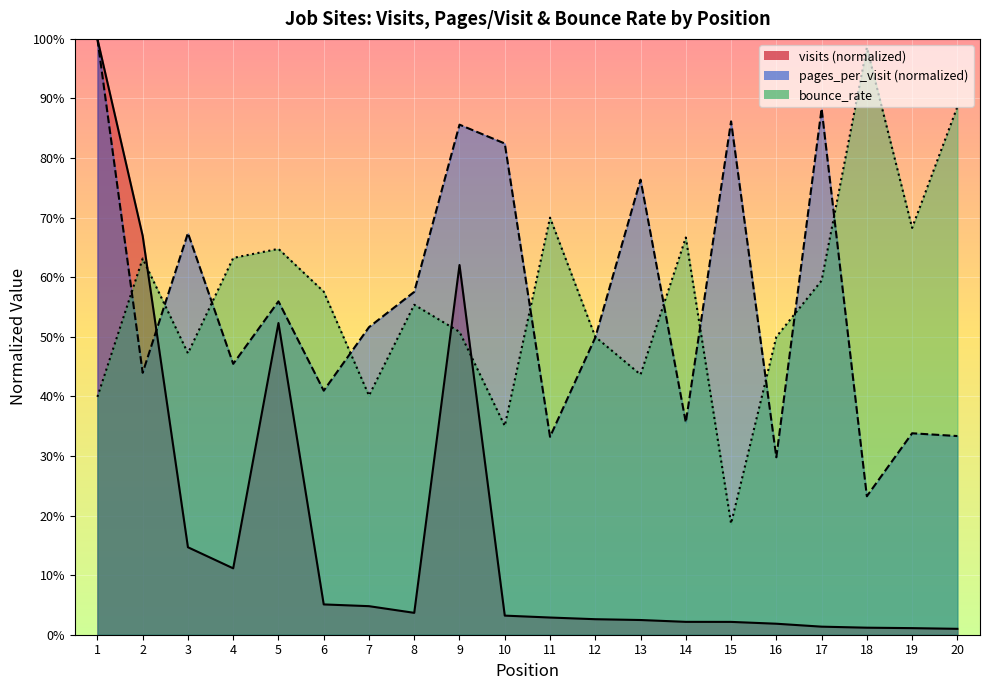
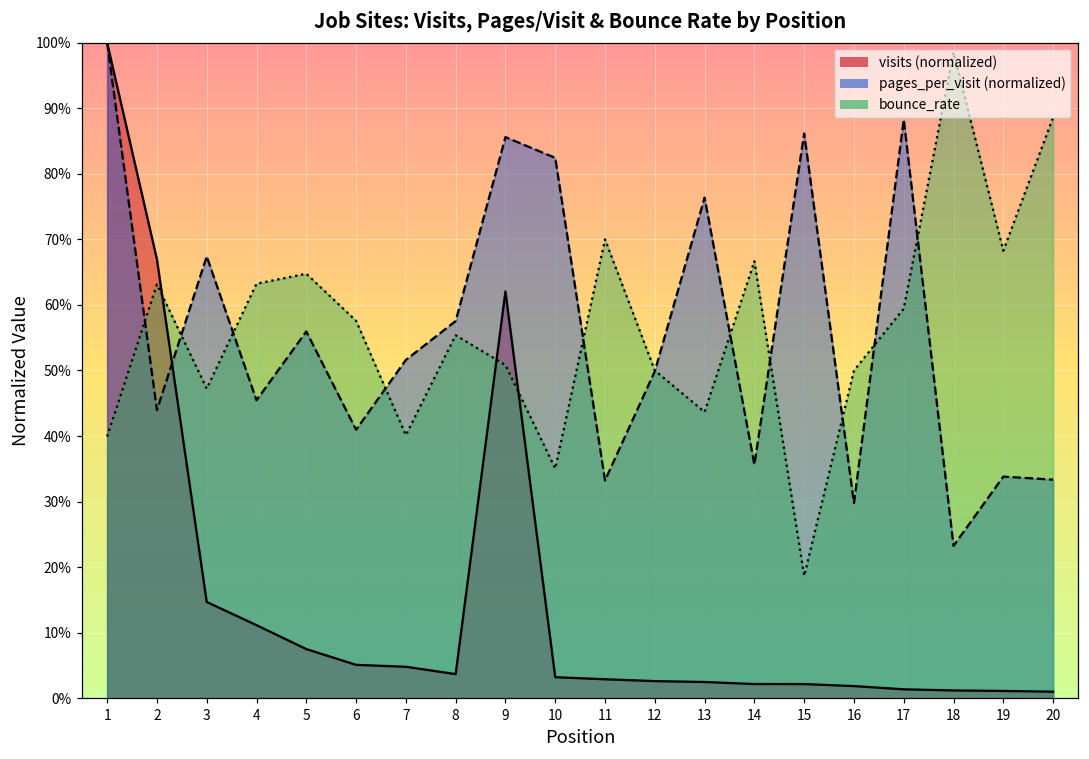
visits (normalized), 5: 52% -> 7%
